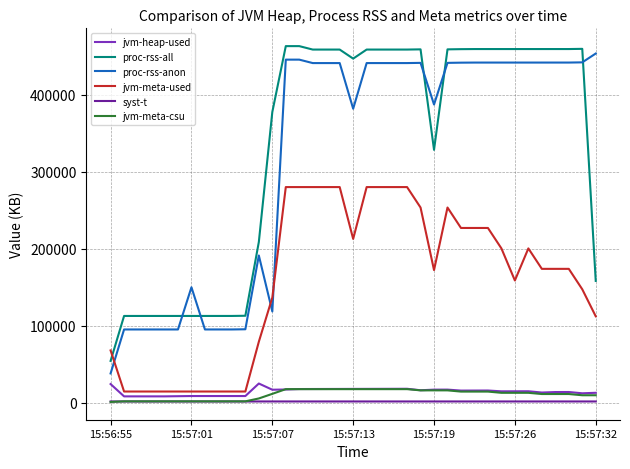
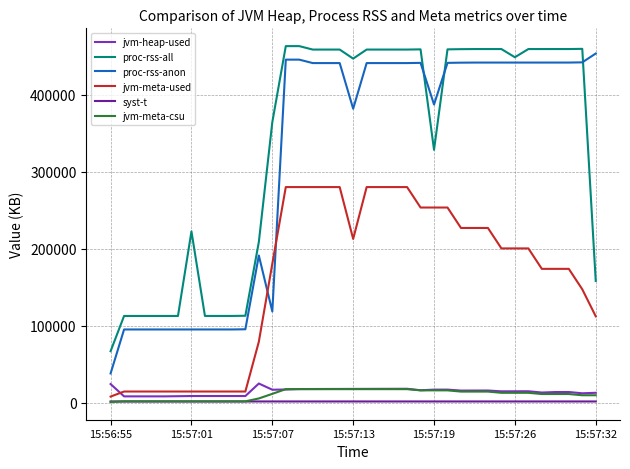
proc-rss-all, 15:56:55: 50000 -> 70000
jvm-meta-used, 15:56:55: 70000 -> 10000
proc-rss-all, 15:57:01: 110000 -> 220000
proc-rss-anon, 15:57:01: 150000 -> 100000
proc-rss-all, 15:57:07: 380000 -> 360000
jvm-meta-used, 15:57:07: 140000 -> 180000
jvm-meta-used, 15:57:19: 170000 -> 250000
proc-rss-all, 15:57:26: 460000 -> 450000
jvm-meta-used, 15:57:26: 160000 -> 200000
